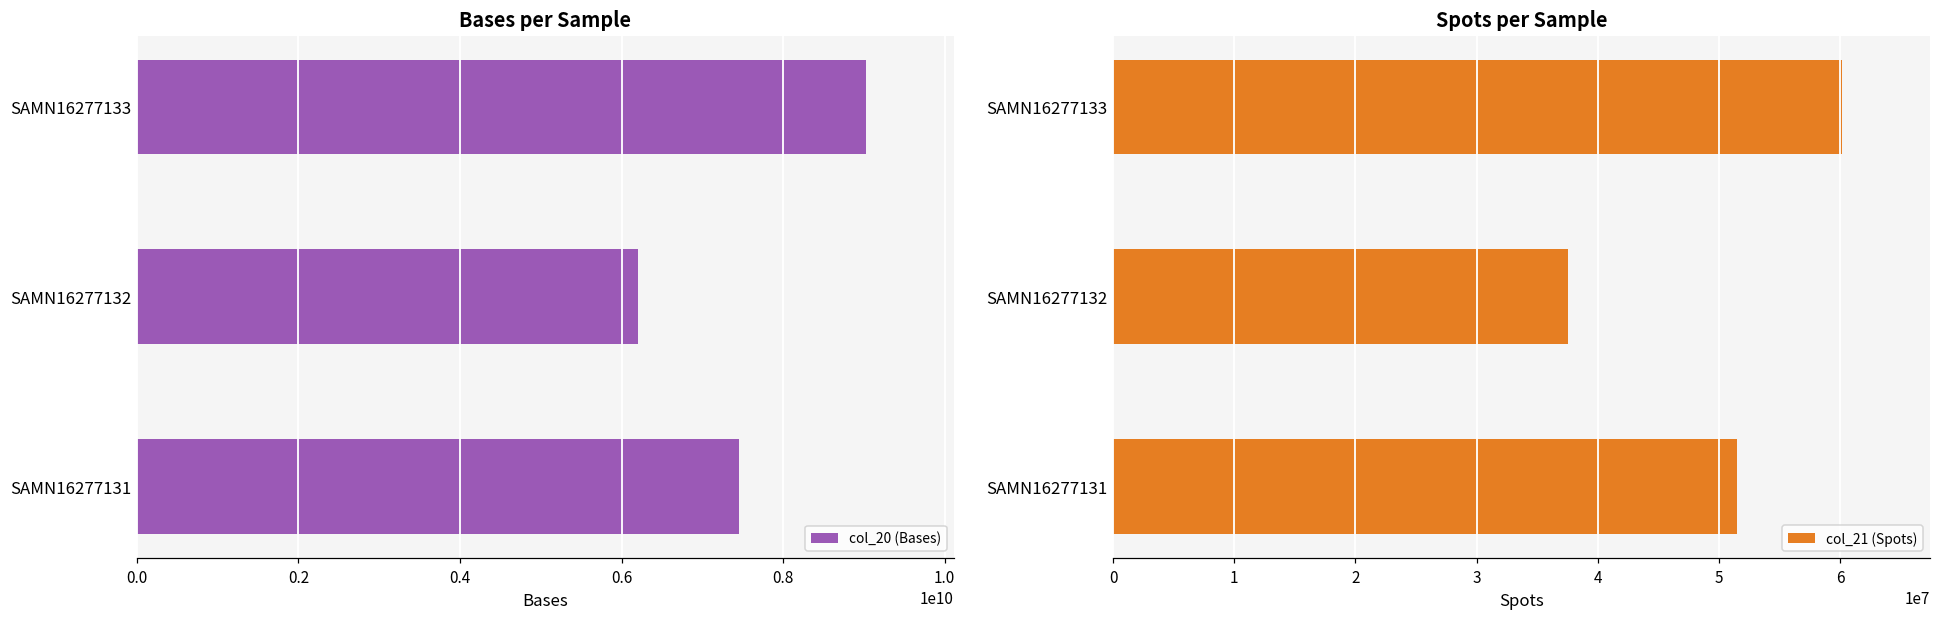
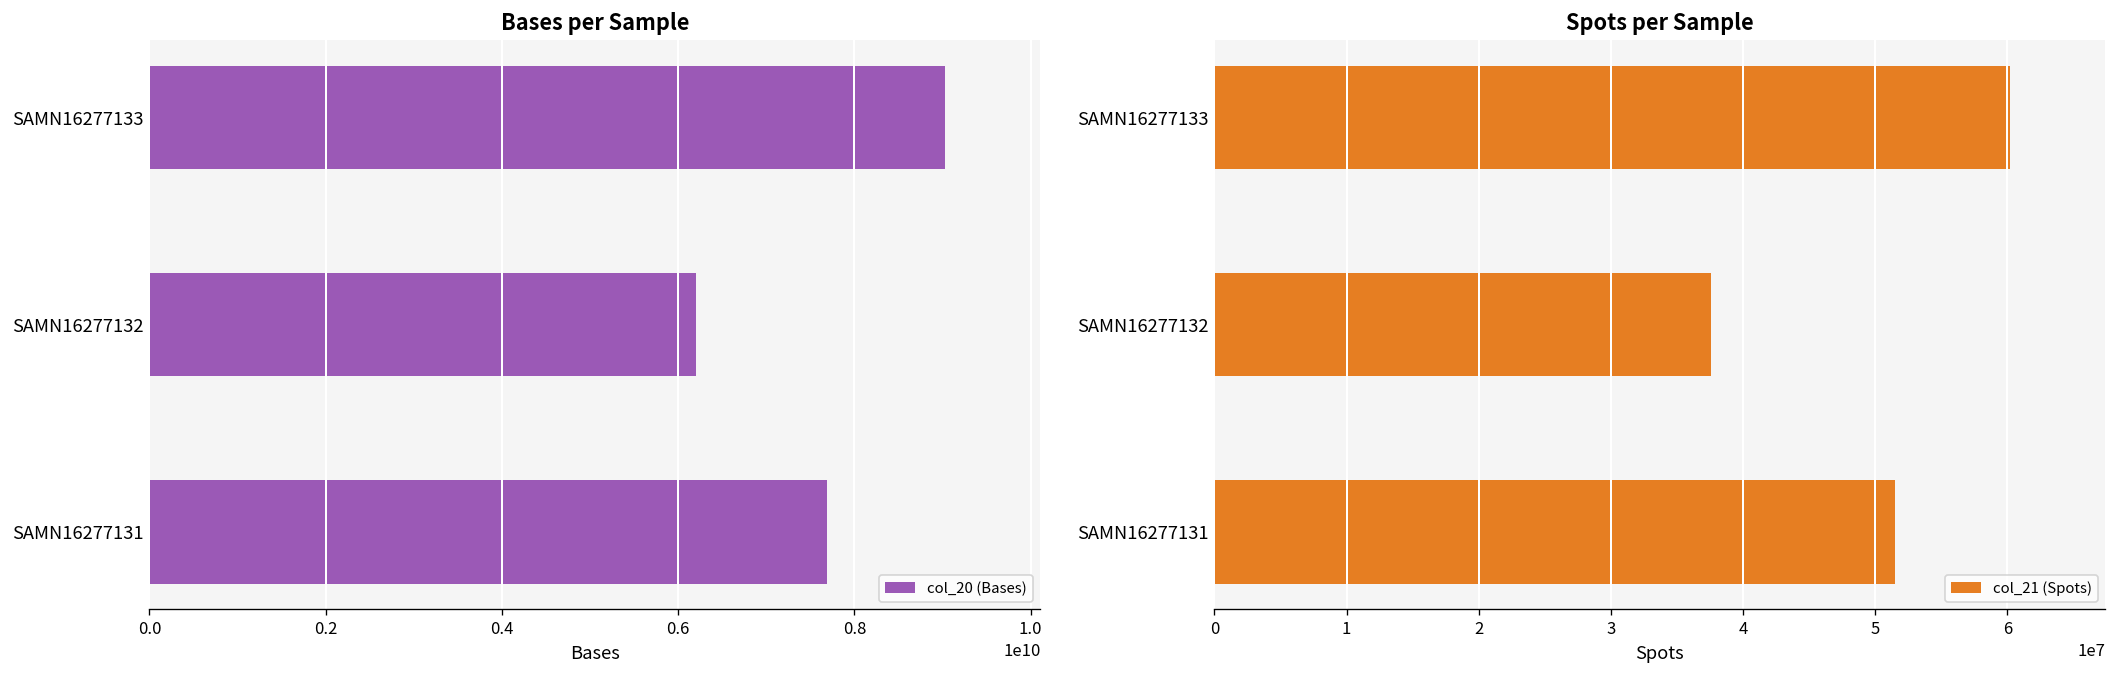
Bases per Sample, SAMN16277131: 7500000000 -> 7700000000
